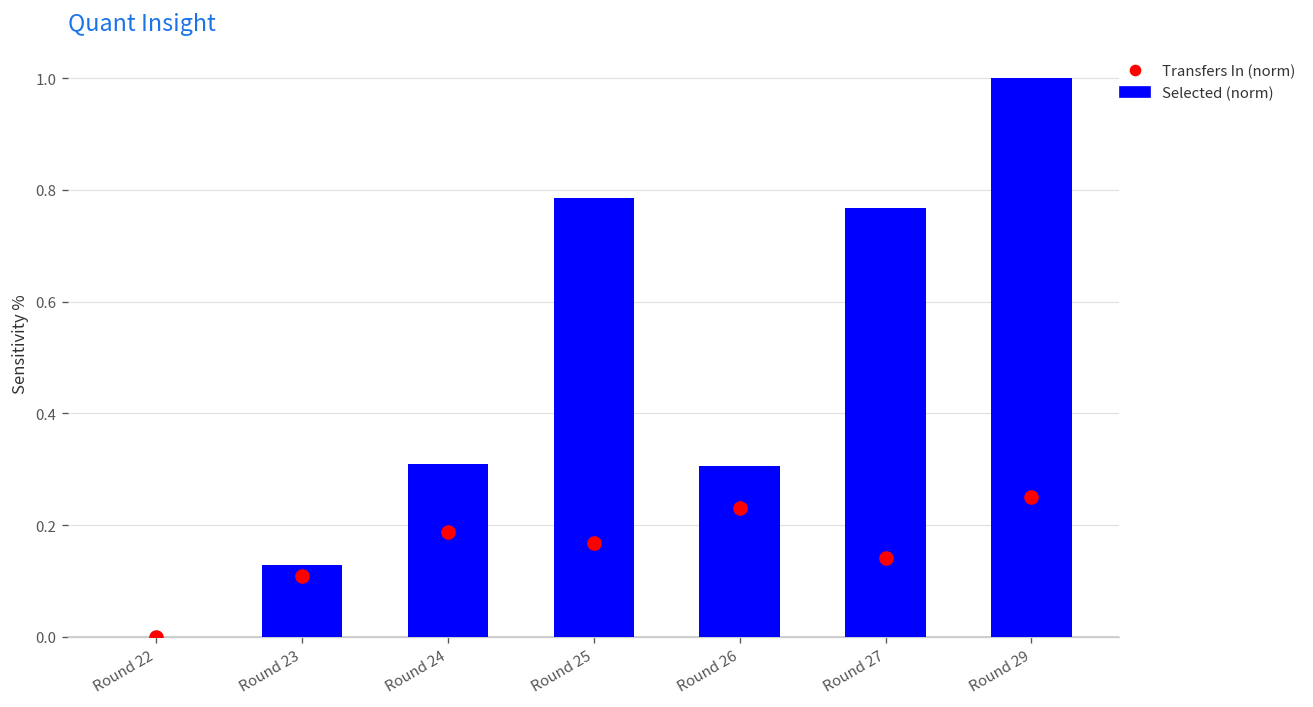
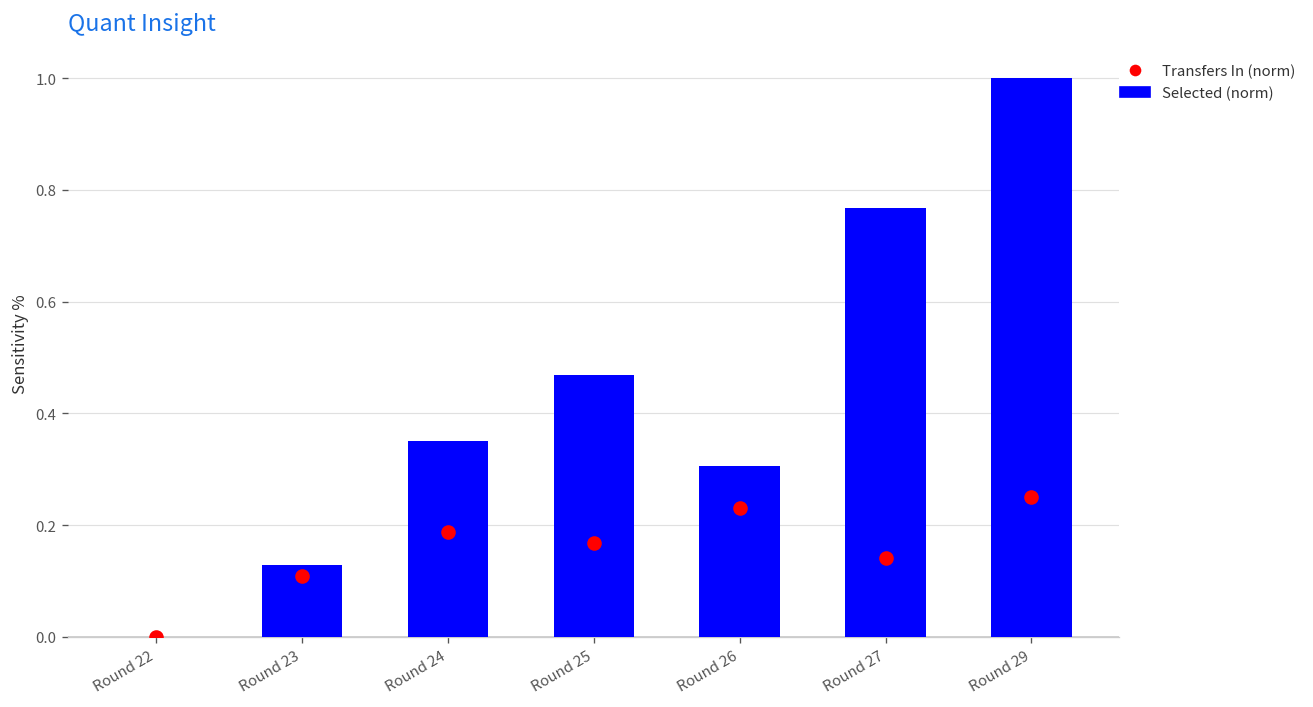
Selected (norm), Round 24: 0.31 -> 0.35
Selected (norm), Round 25: 0.79 -> 0.47
